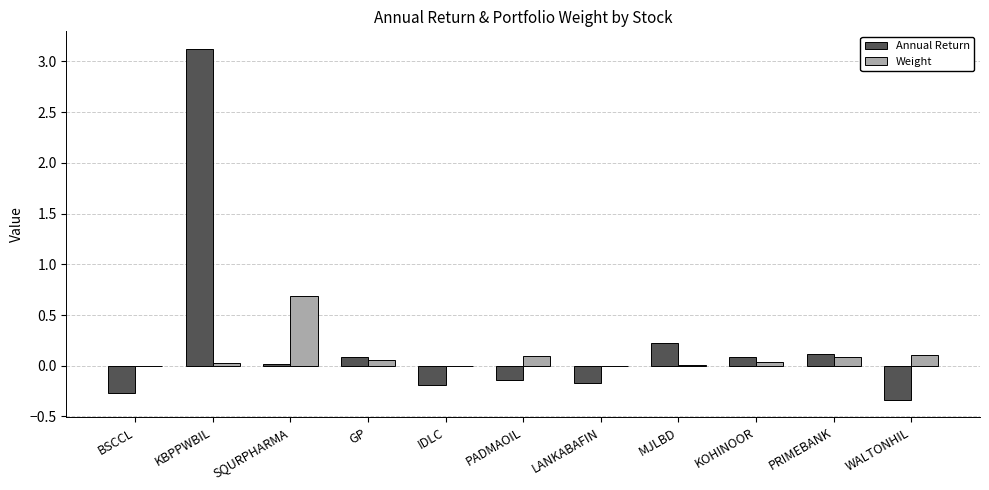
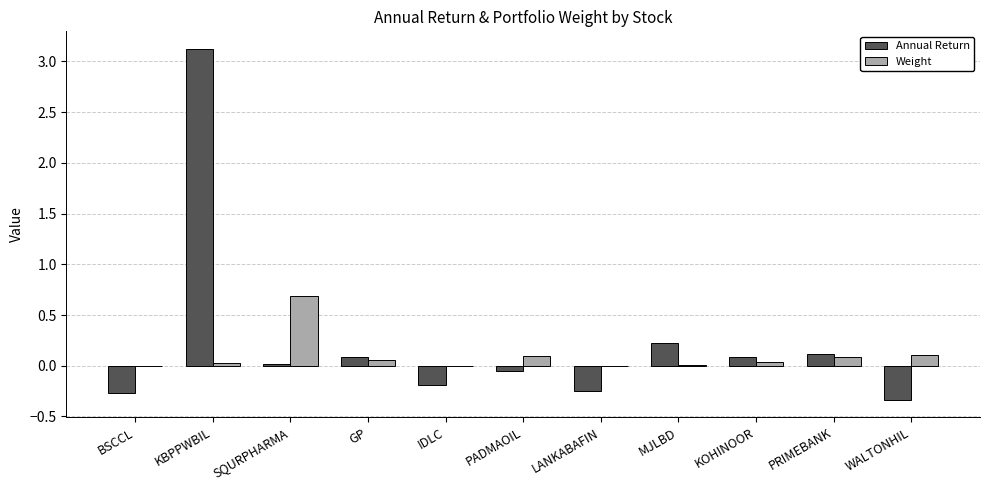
Annual Return, PADMAOIL: -0.14 -> -0.06
Annual Return, LANKABAFIN: -0.17 -> -0.25
